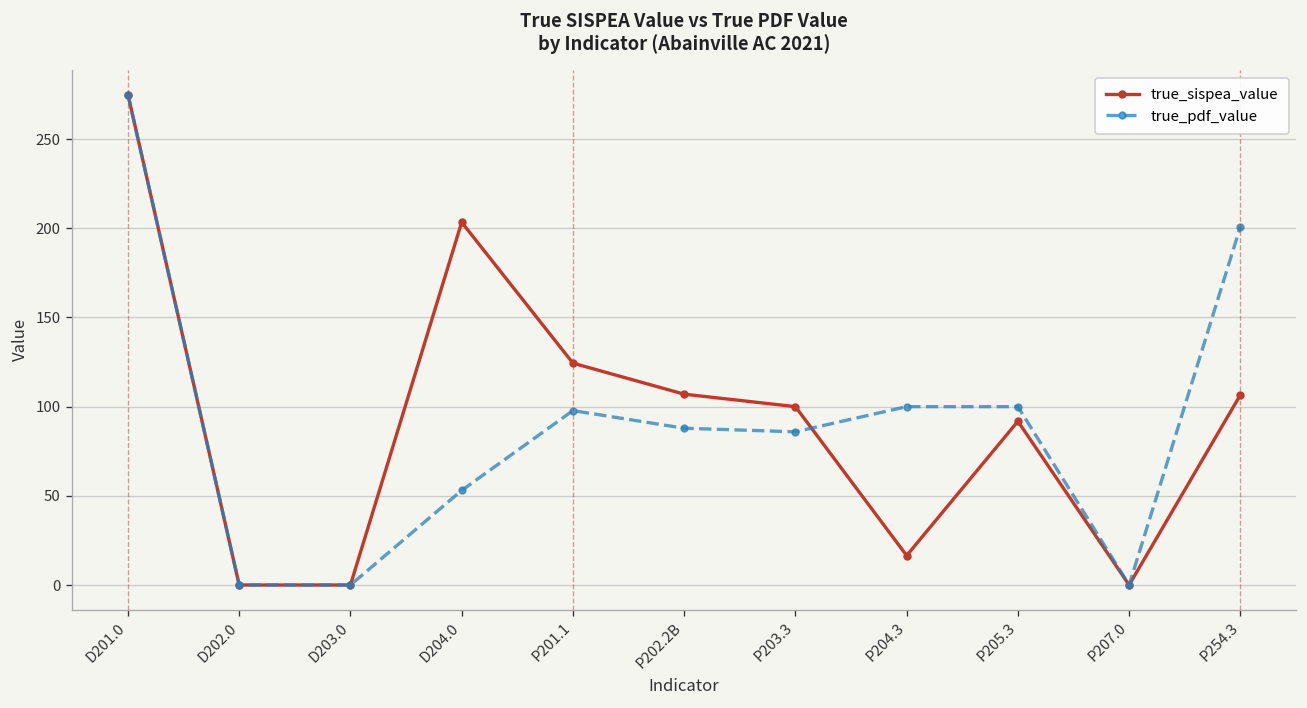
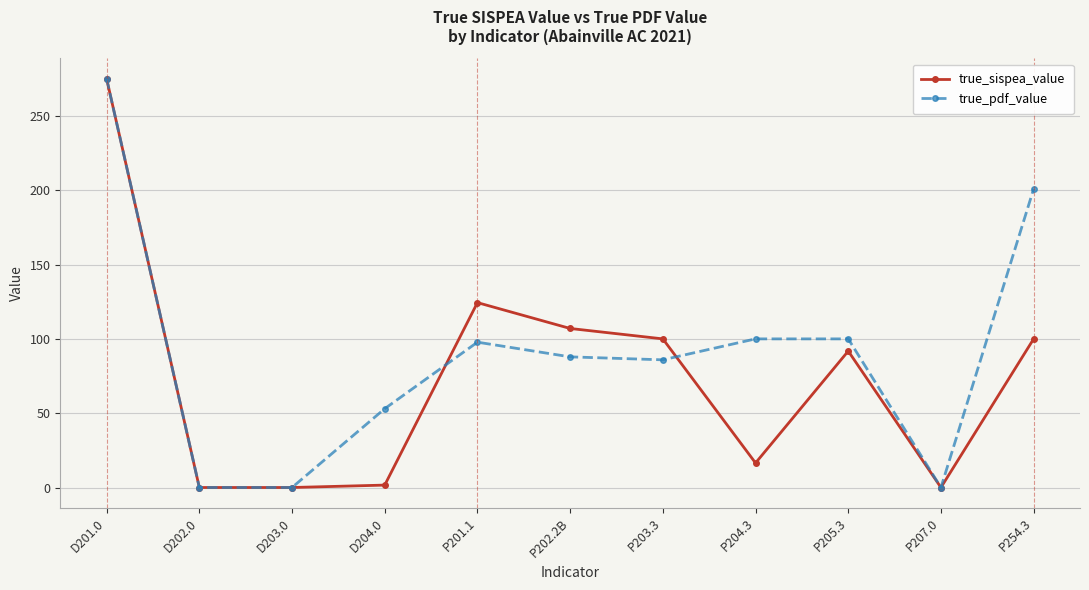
true_sispea_value, D204.0: 203 -> 2
true_sispea_value, P254.3: 107 -> 100
